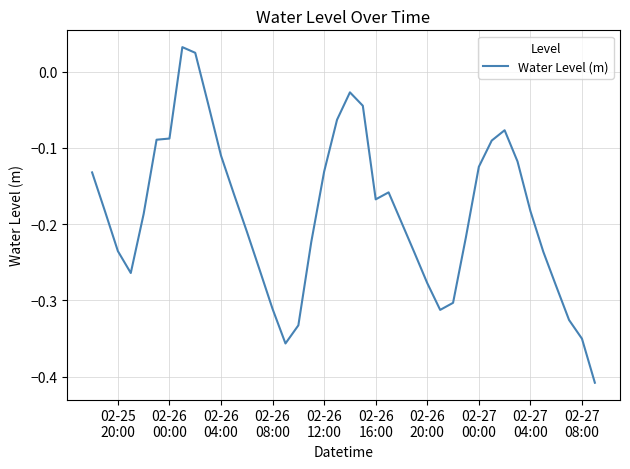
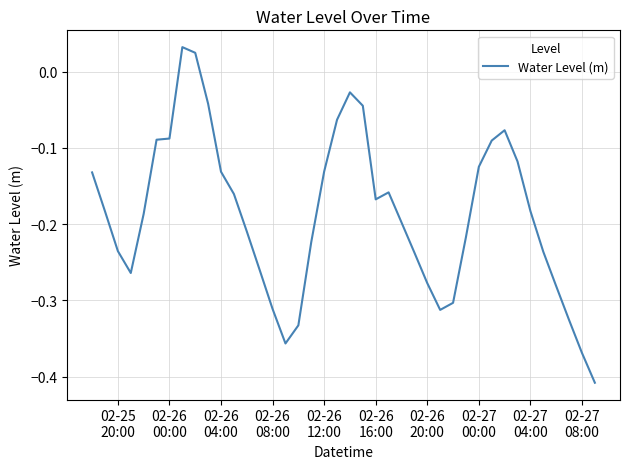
02-26 04:00: -0.11 -> -0.13
02-27 08:00: -0.35 -> -0.37
